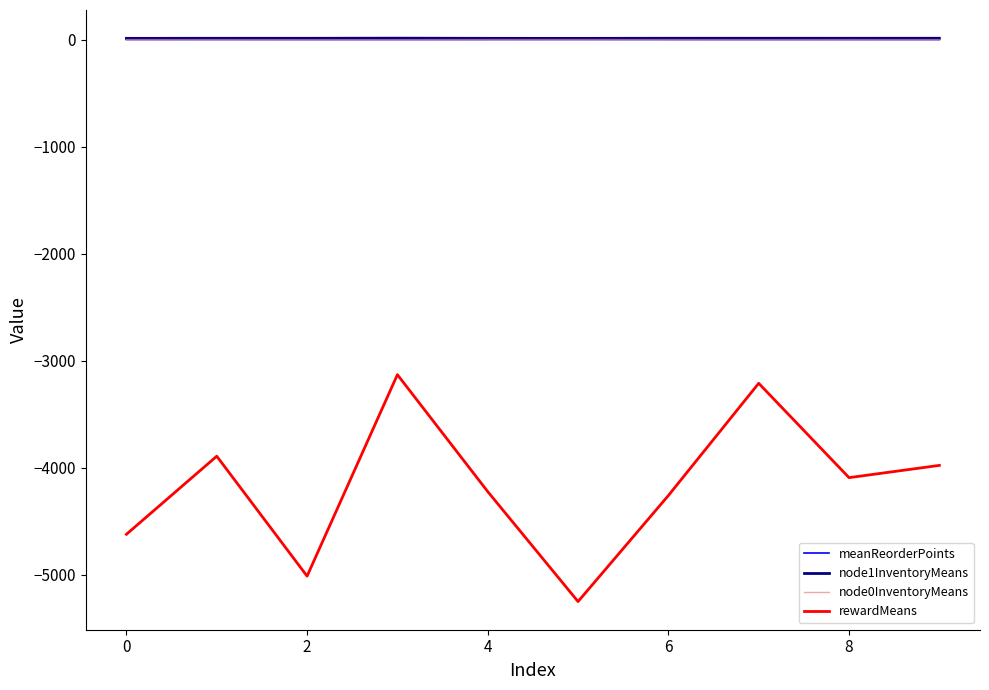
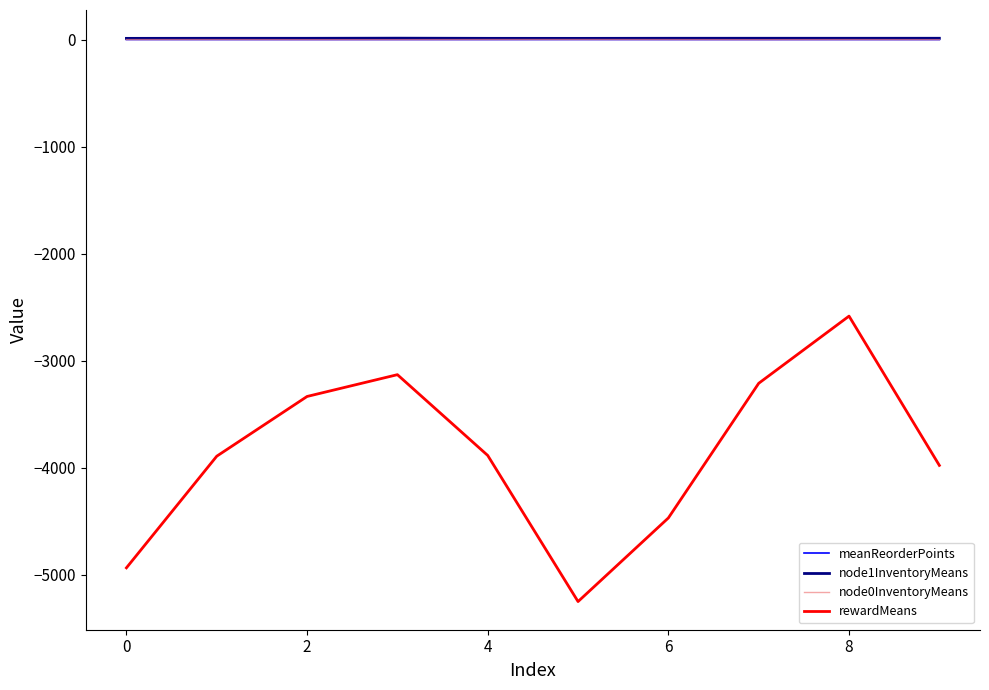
rewardMeans, 0: -4620 -> -4940
rewardMeans, 2: -5010 -> -3330
rewardMeans, 4: -4220 -> -3890
rewardMeans, 6: -4260 -> -4470
rewardMeans, 8: -4090 -> -2580
